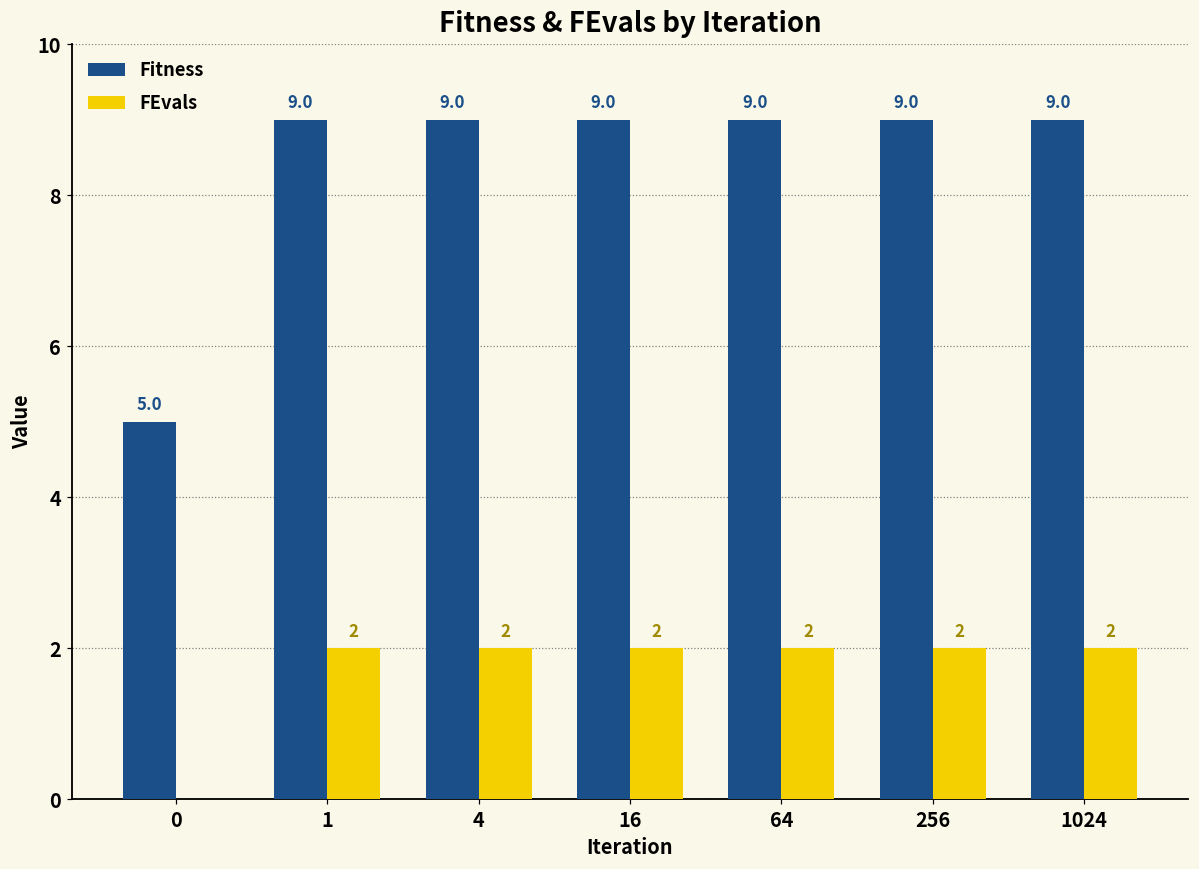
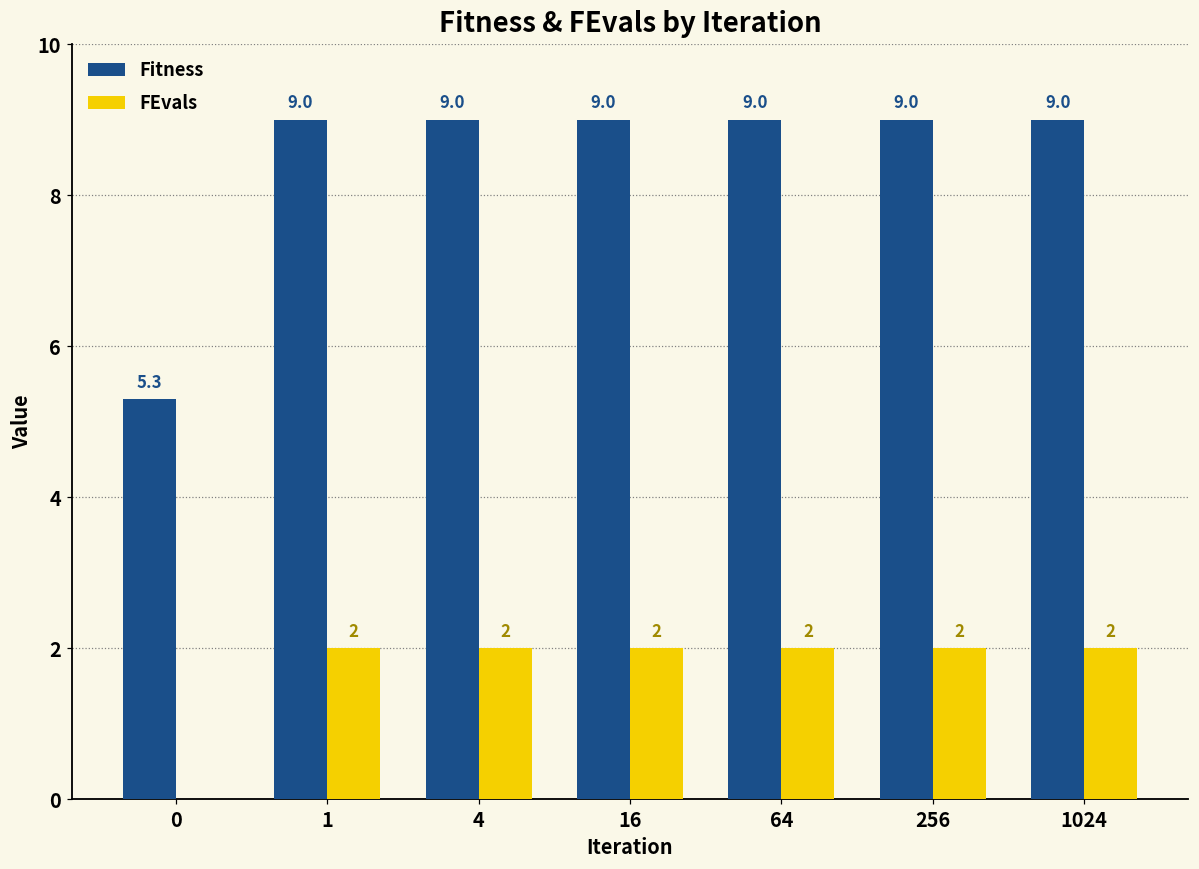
Fitness, 0: 5.0 -> 5.3
